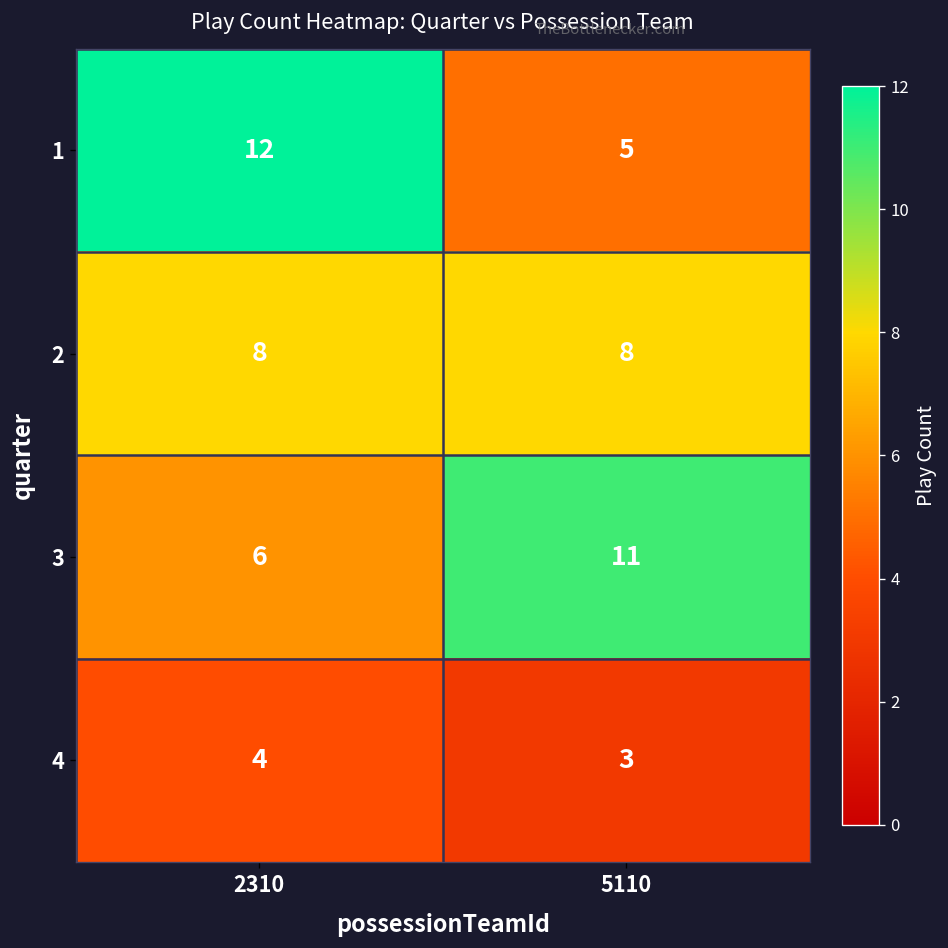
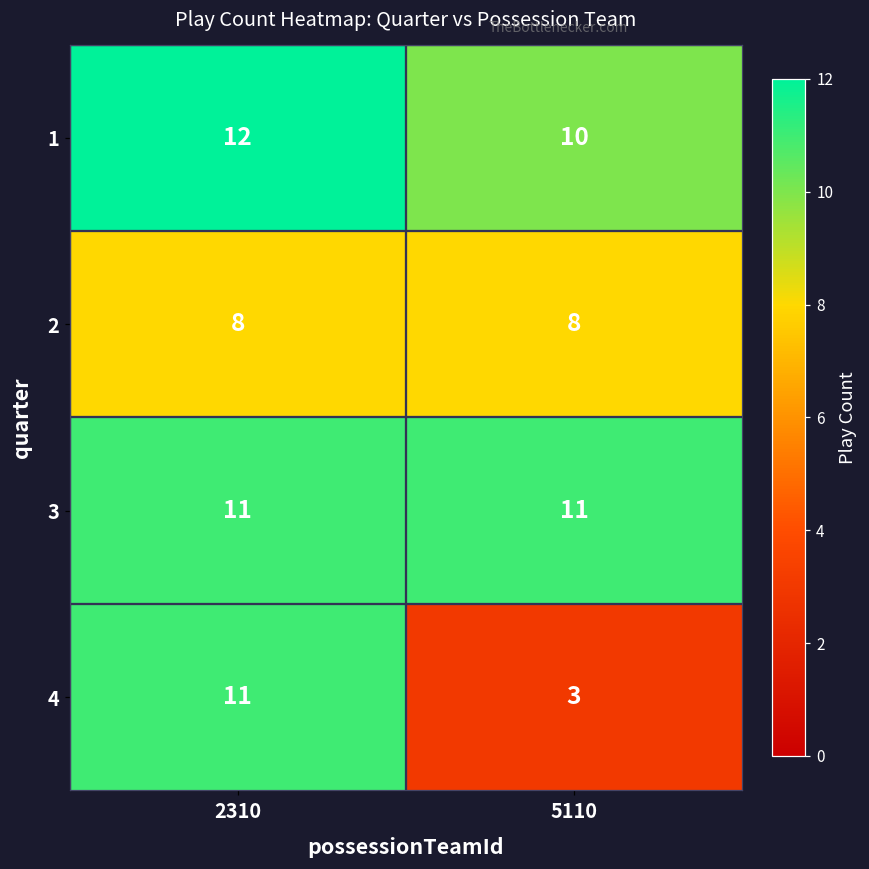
1, 5110: 5 -> 10
3, 2310: 6 -> 11
4, 2310: 4 -> 11
